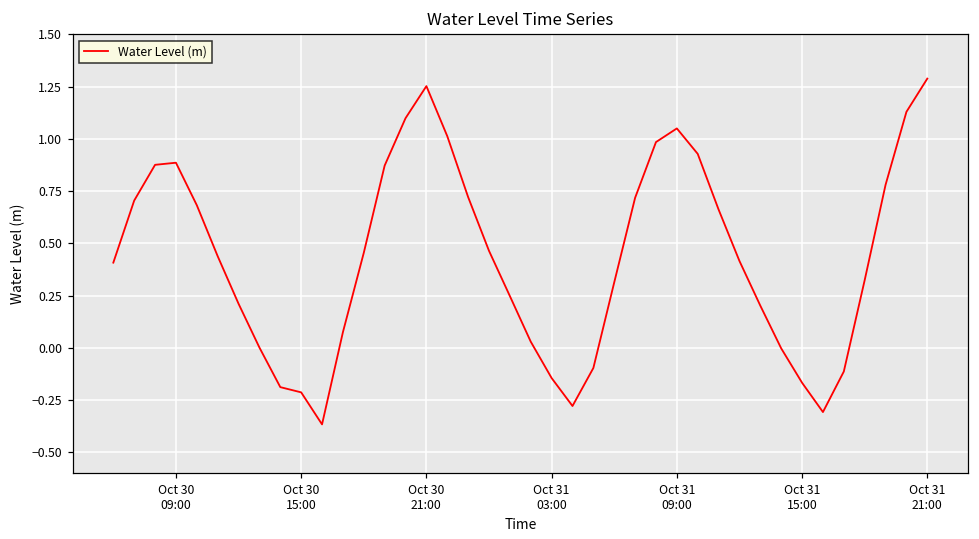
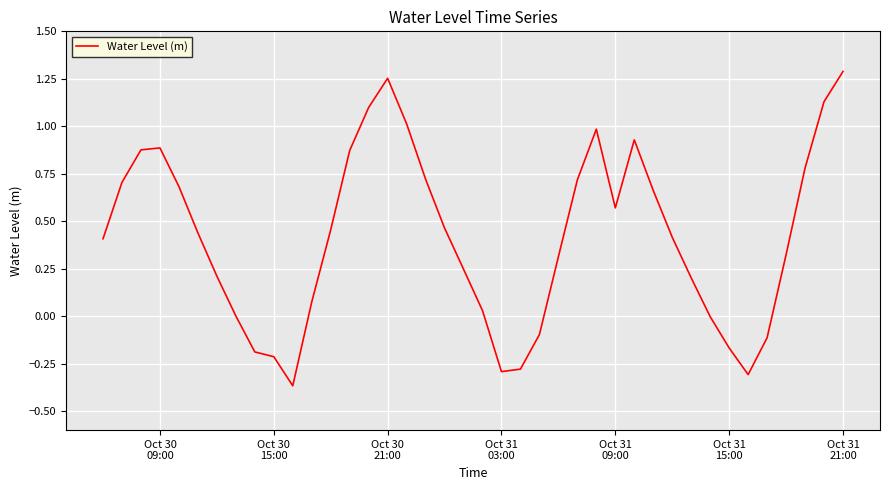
Oct 31 03:00: -0.14 -> -0.29
Oct 31 09:00: 1.05 -> 0.57
